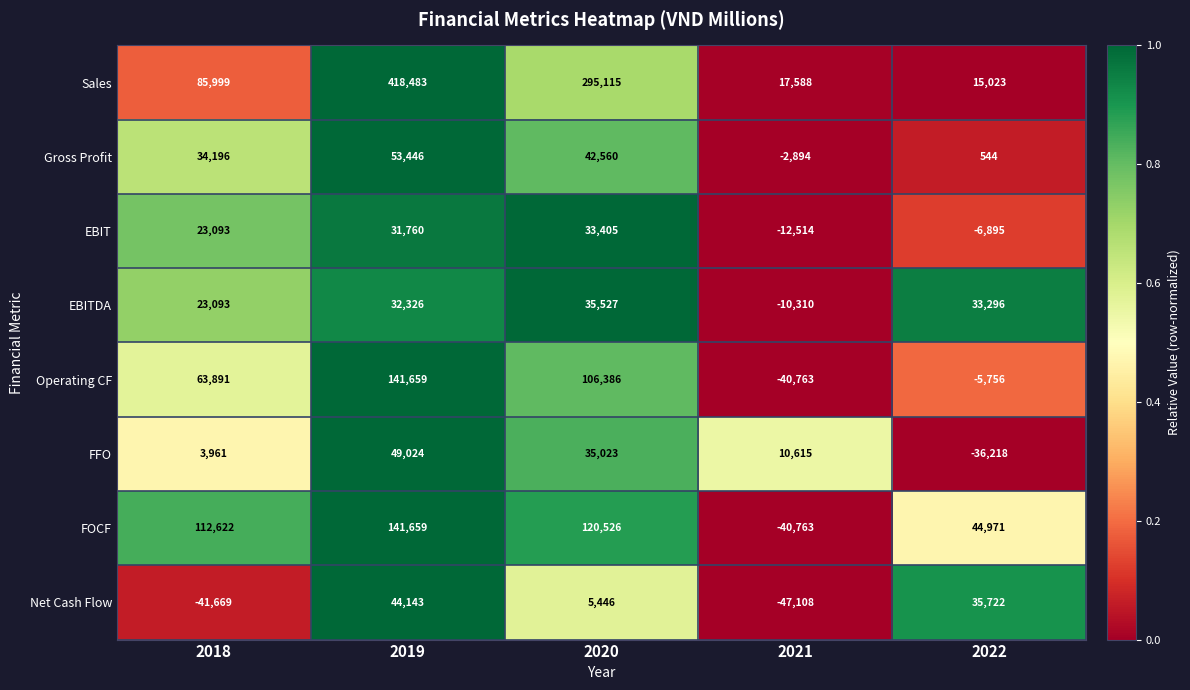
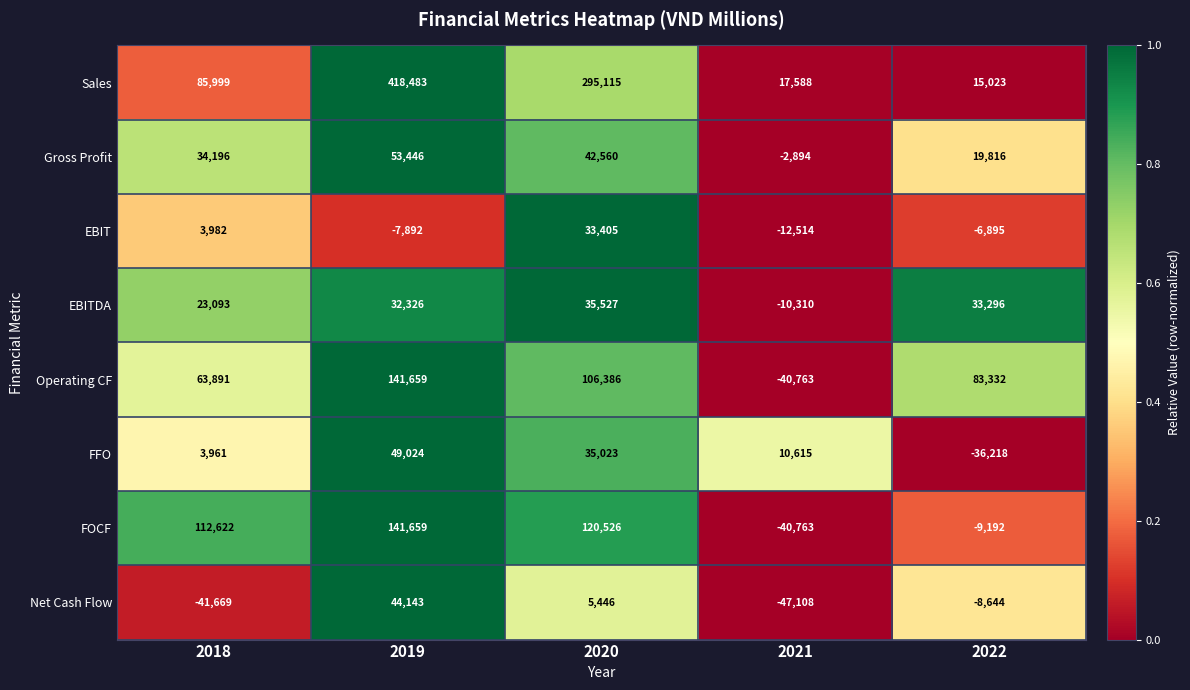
Gross Profit, 2022: 544 -> 19,816
EBIT, 2018: 23,093 -> 3,982
EBIT, 2019: 31,760 -> -7,892
Operating CF, 2022: -5,756 -> 83,332
FOCF, 2022: 44,971 -> -9,192
Net Cash Flow, 2022: 35,722 -> -8,644
